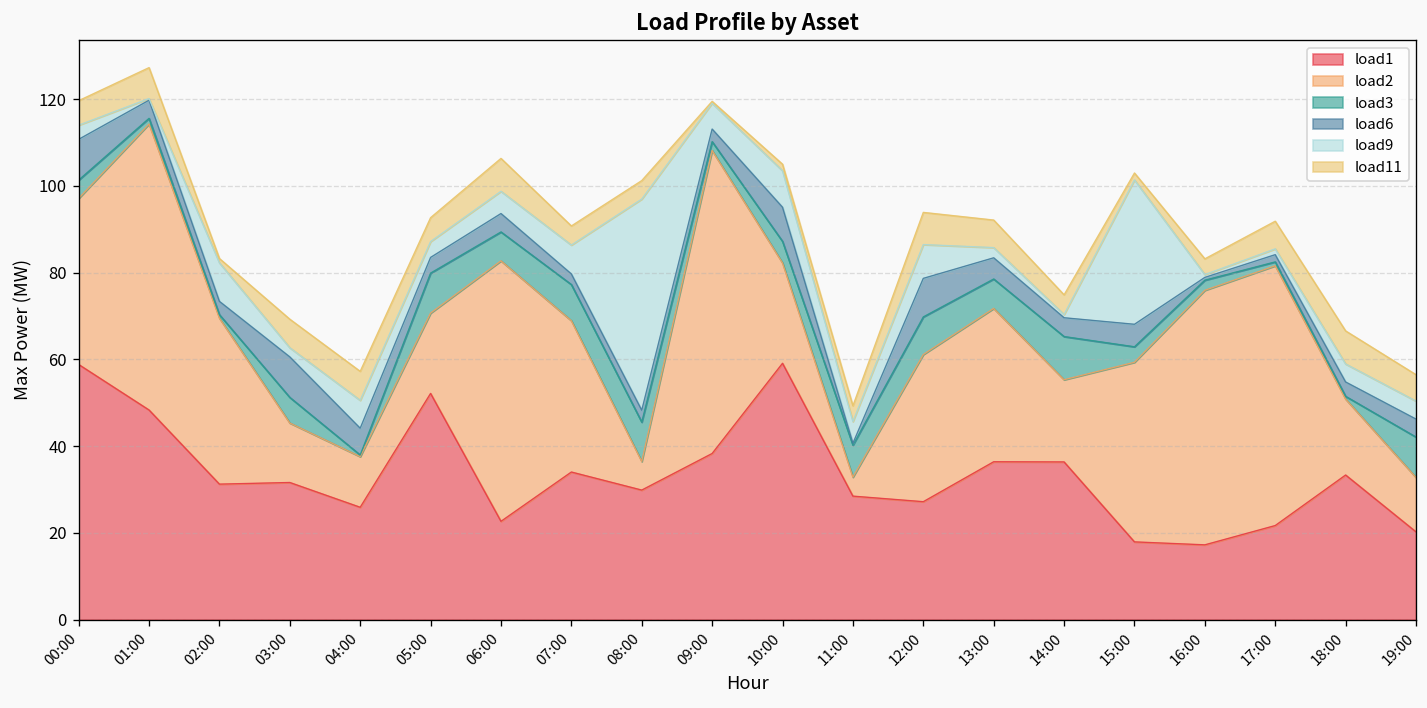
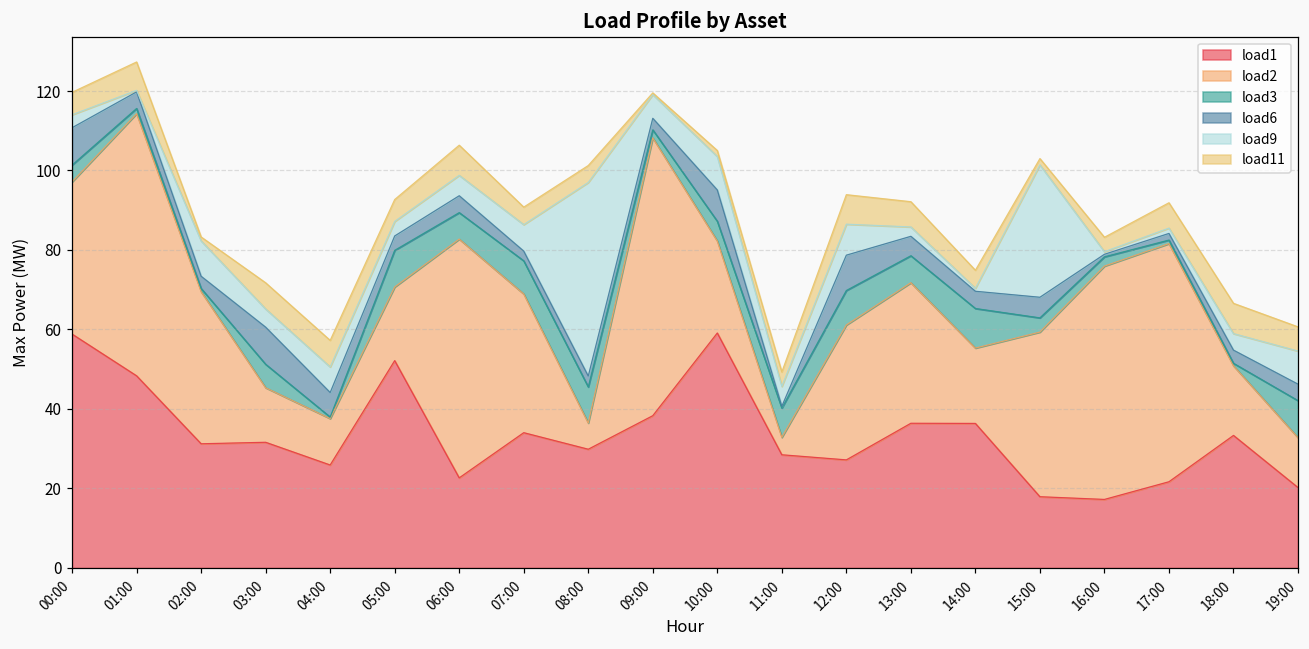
load9, 03:00: 2 -> 5
load9, 19:00: 4 -> 8
